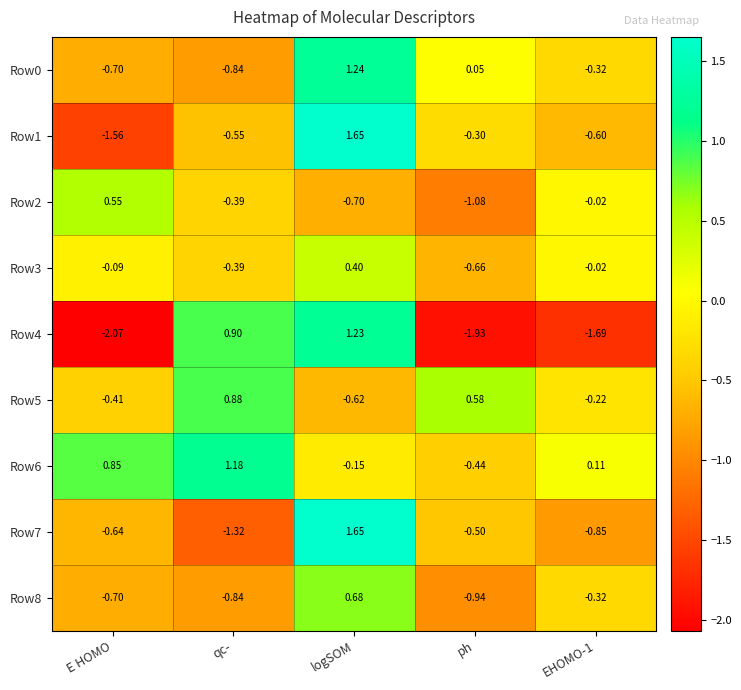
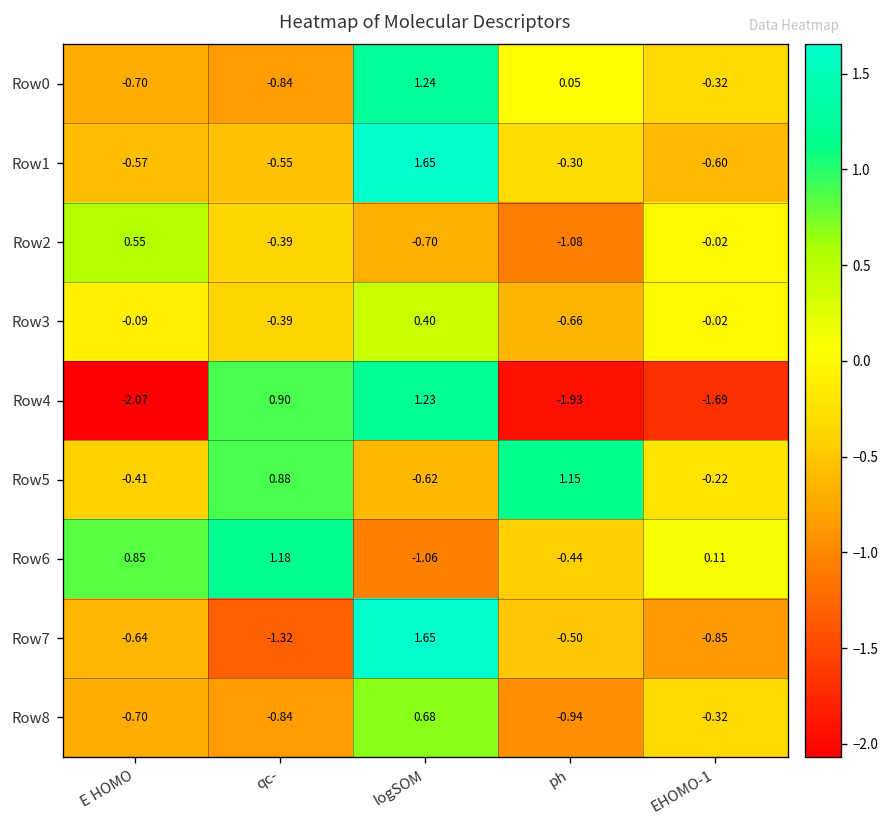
Row1, E HOMO: -1.56 -> -0.57
Row5, ph: 0.58 -> 1.15
Row6, logSOM: -0.15 -> -1.06
